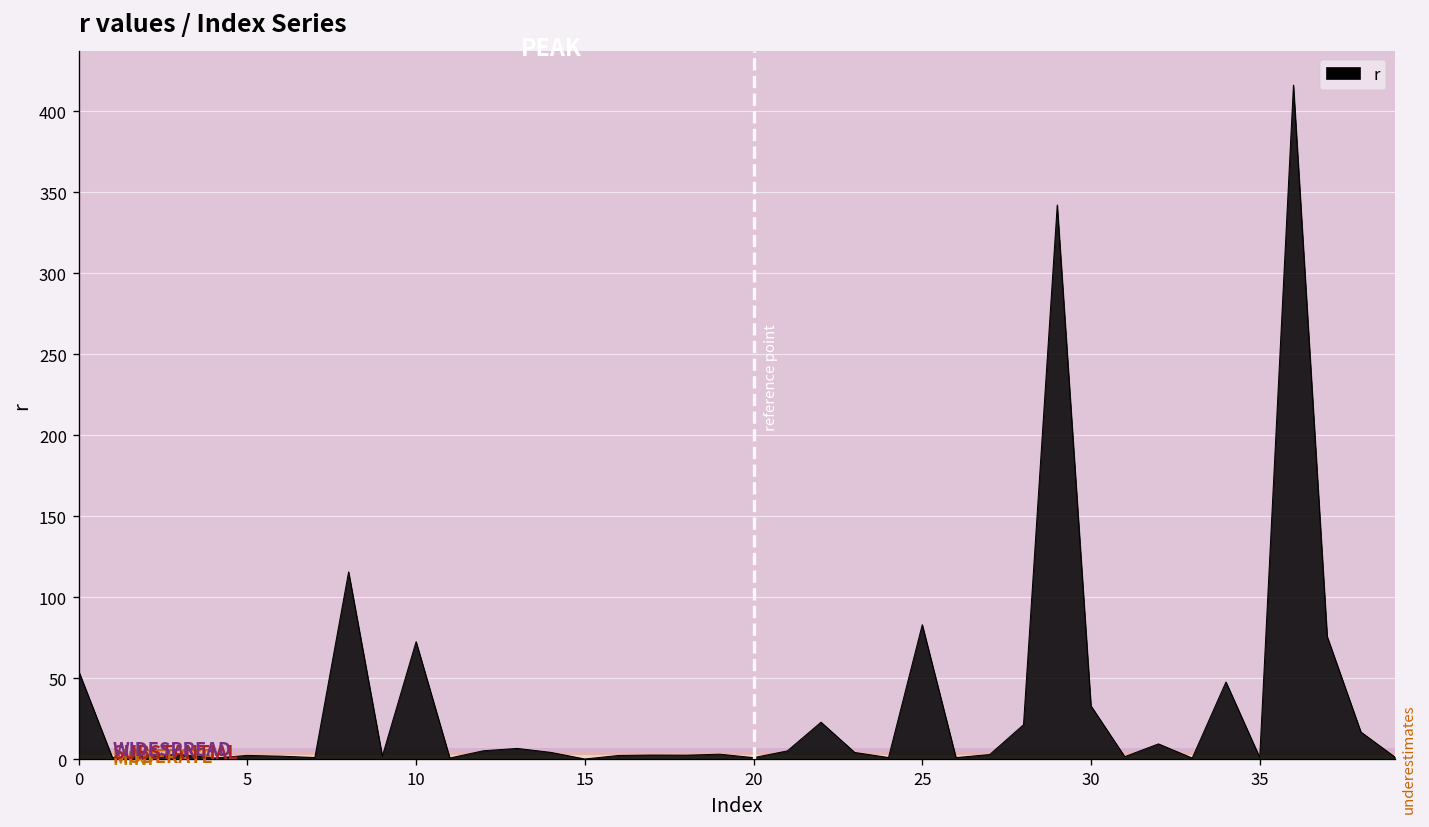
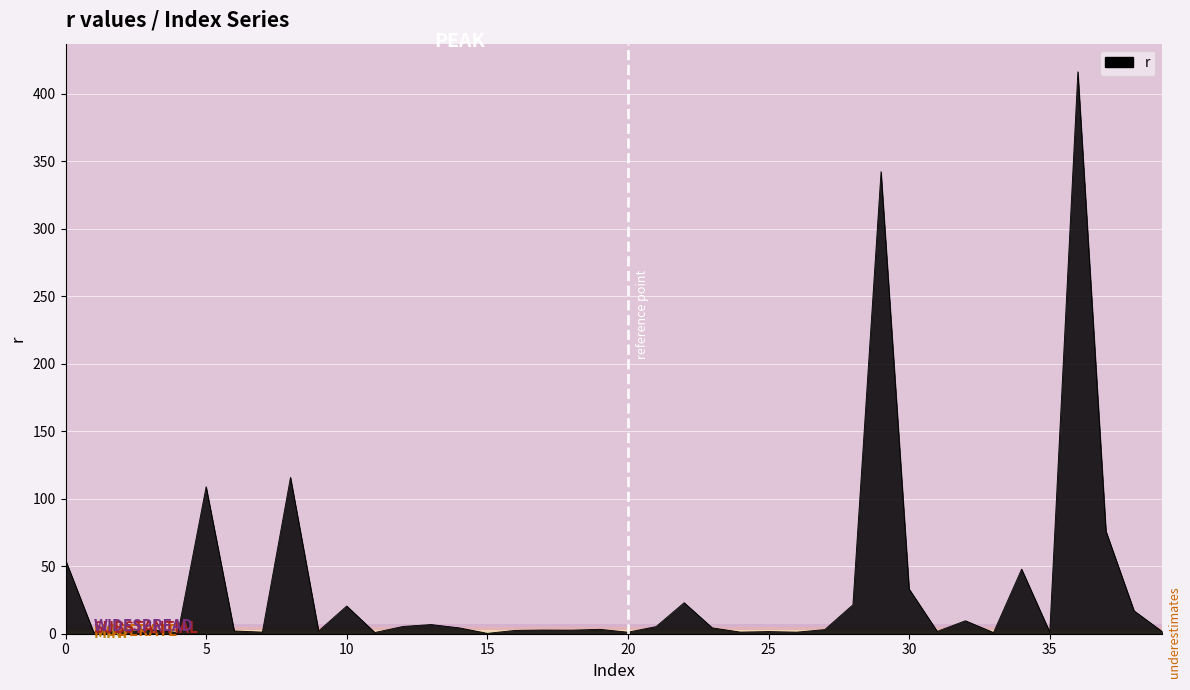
5: 3 -> 109
10: 73 -> 21
25: 83 -> 2
